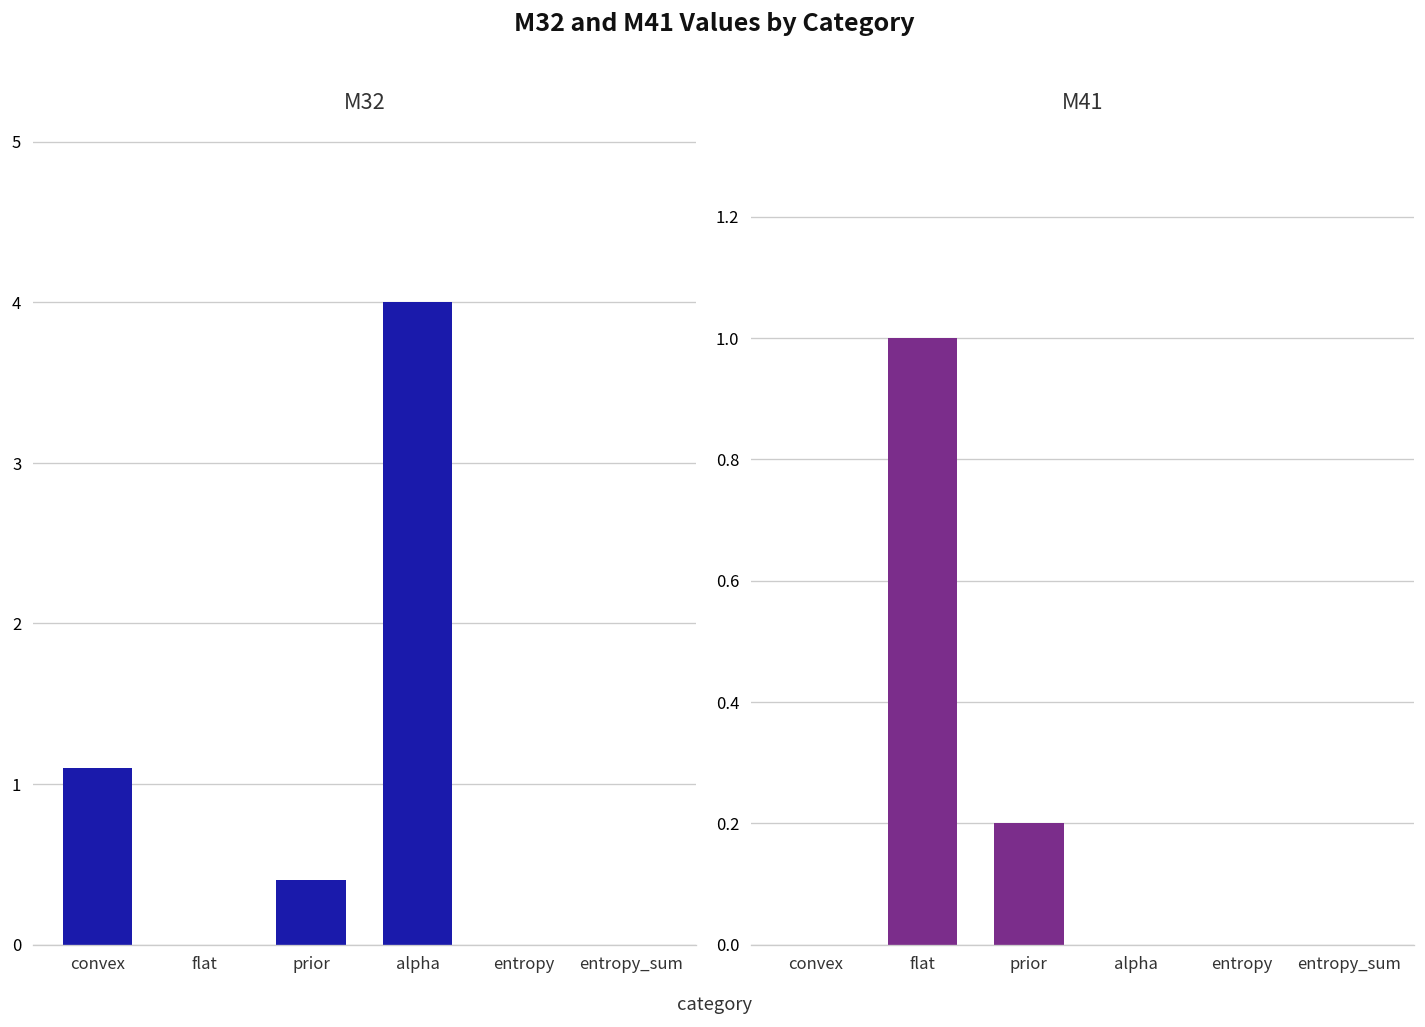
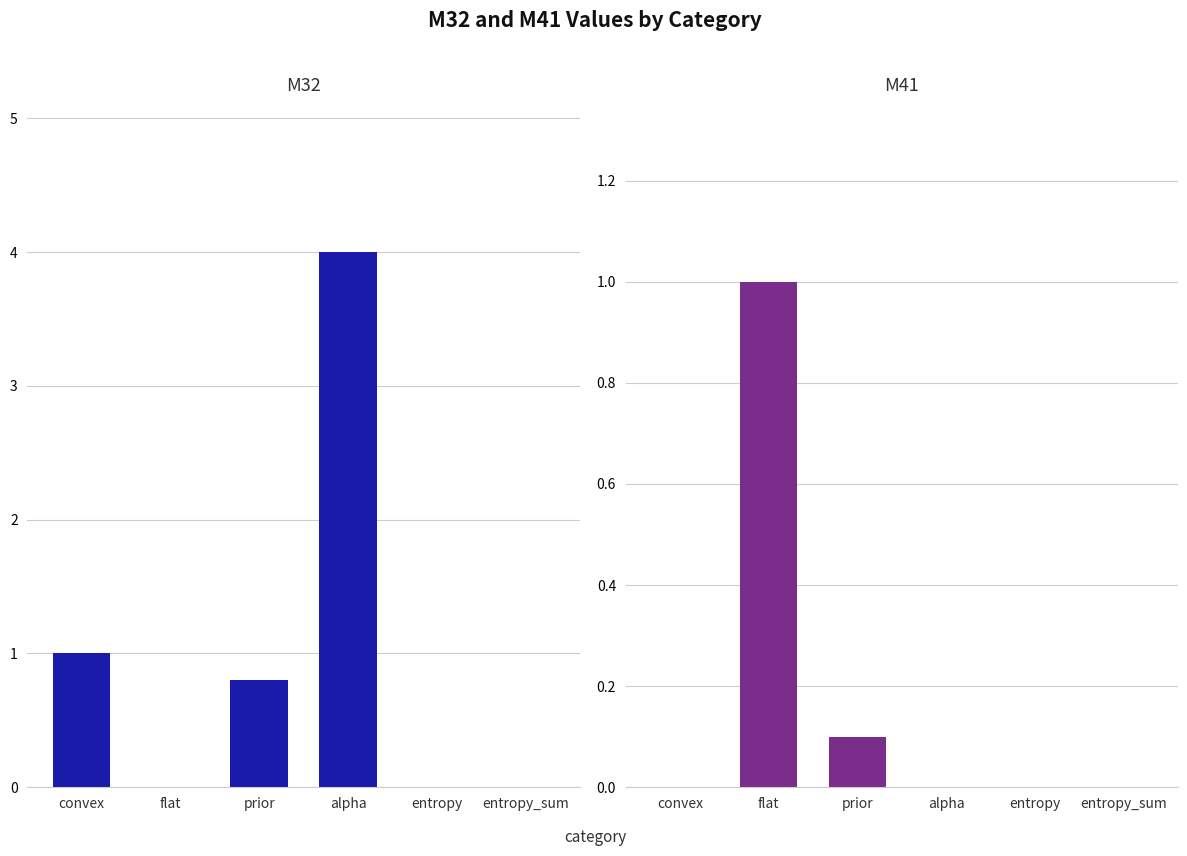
M32, convex: 1.1 -> 1.0
M32, prior: 0.4 -> 0.8
M41, prior: 0.2 -> 0.1
